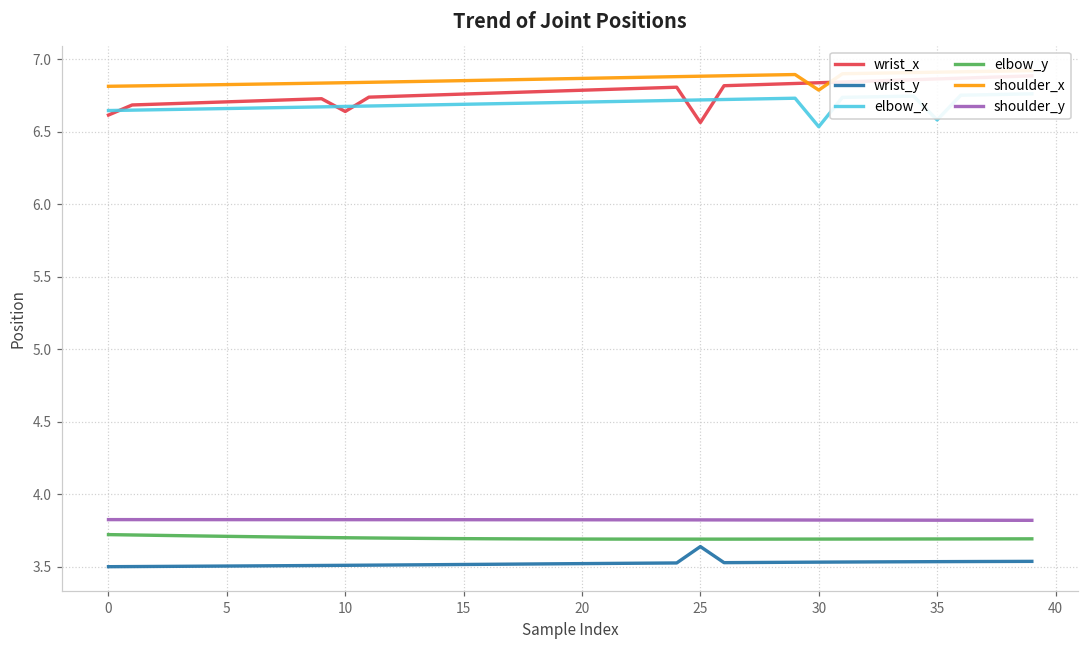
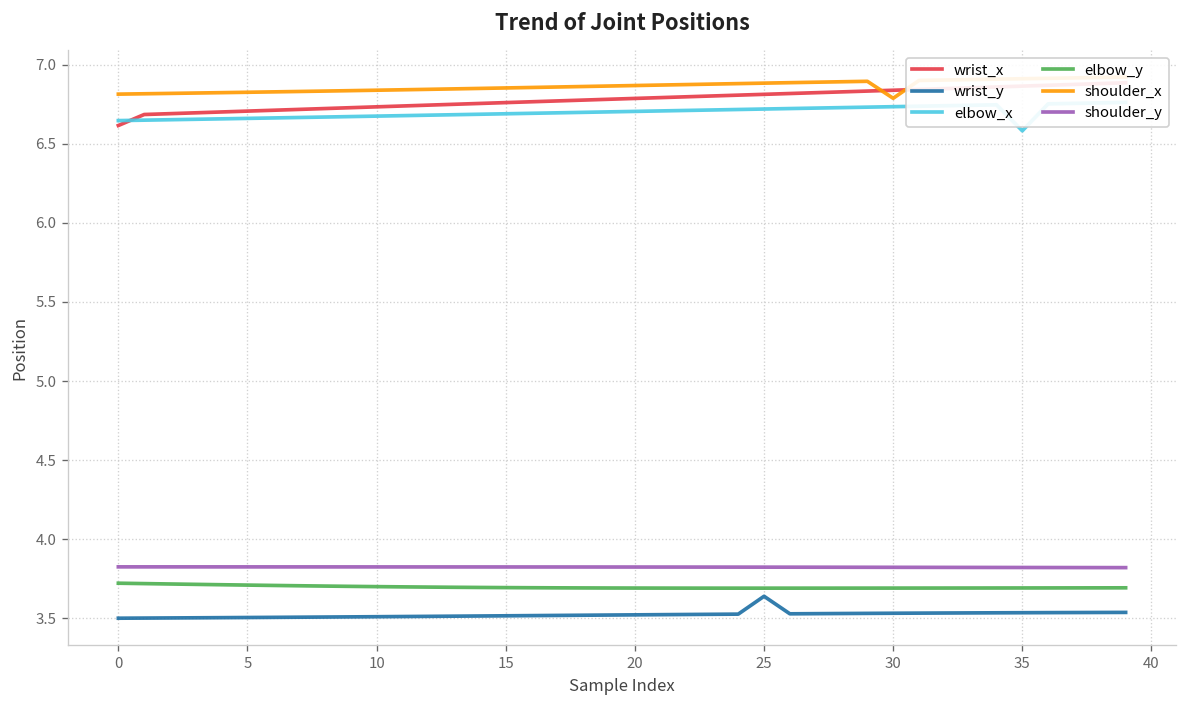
wrist_x, 10: 6.64 -> 6.73
wrist_x, 25: 6.56 -> 6.81
elbow_x, 30: 6.53 -> 6.73
